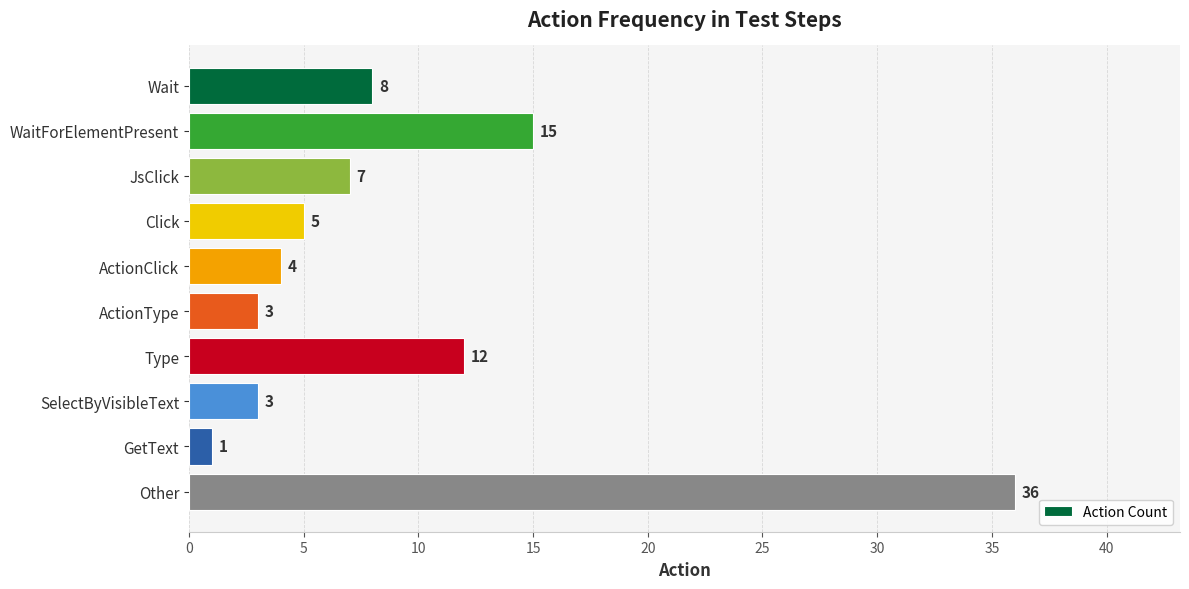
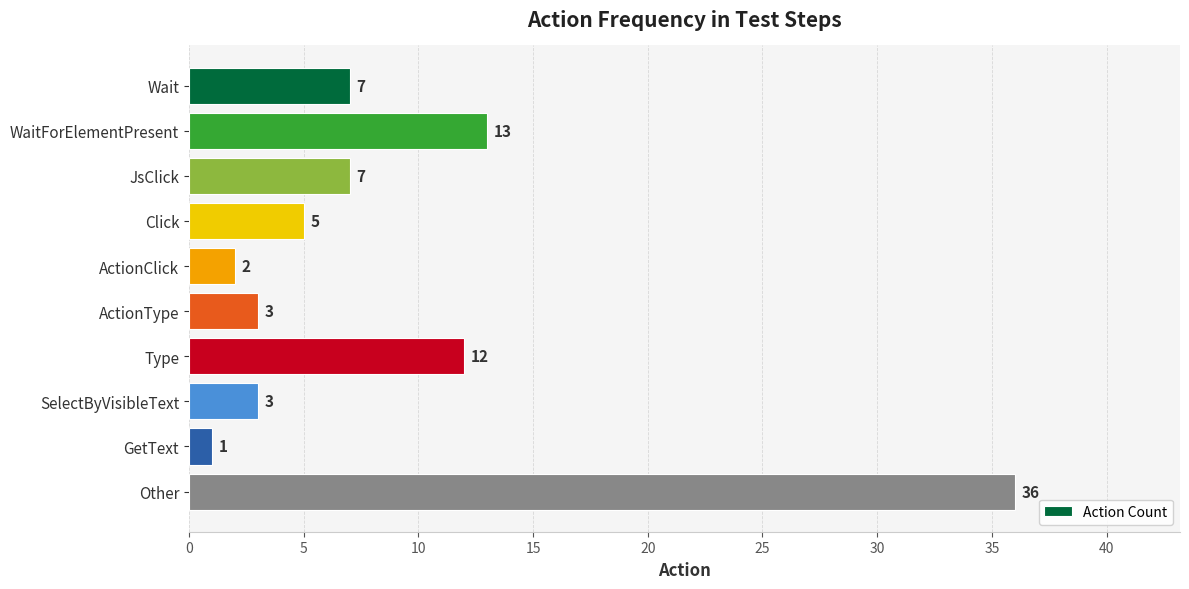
Wait: 8 -> 7
WaitForElementPresent: 15 -> 13
ActionClick: 4 -> 2
